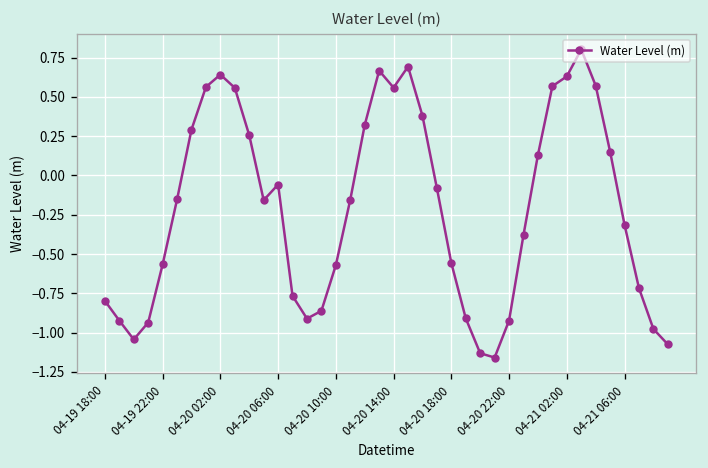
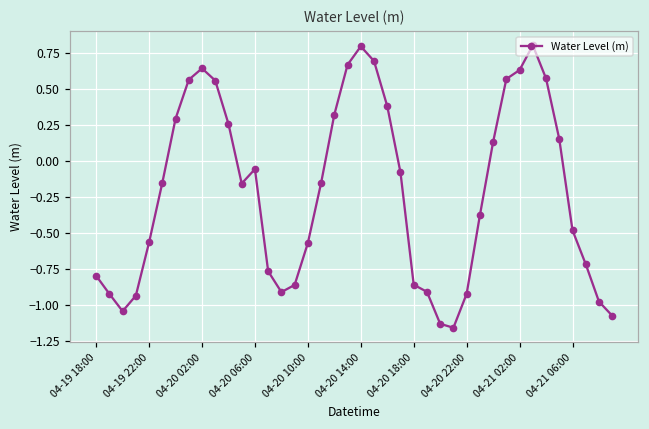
04-20 14:00: 0.56 -> 0.79
04-20 18:00: -0.56 -> -0.86
04-21 06:00: -0.31 -> -0.48
